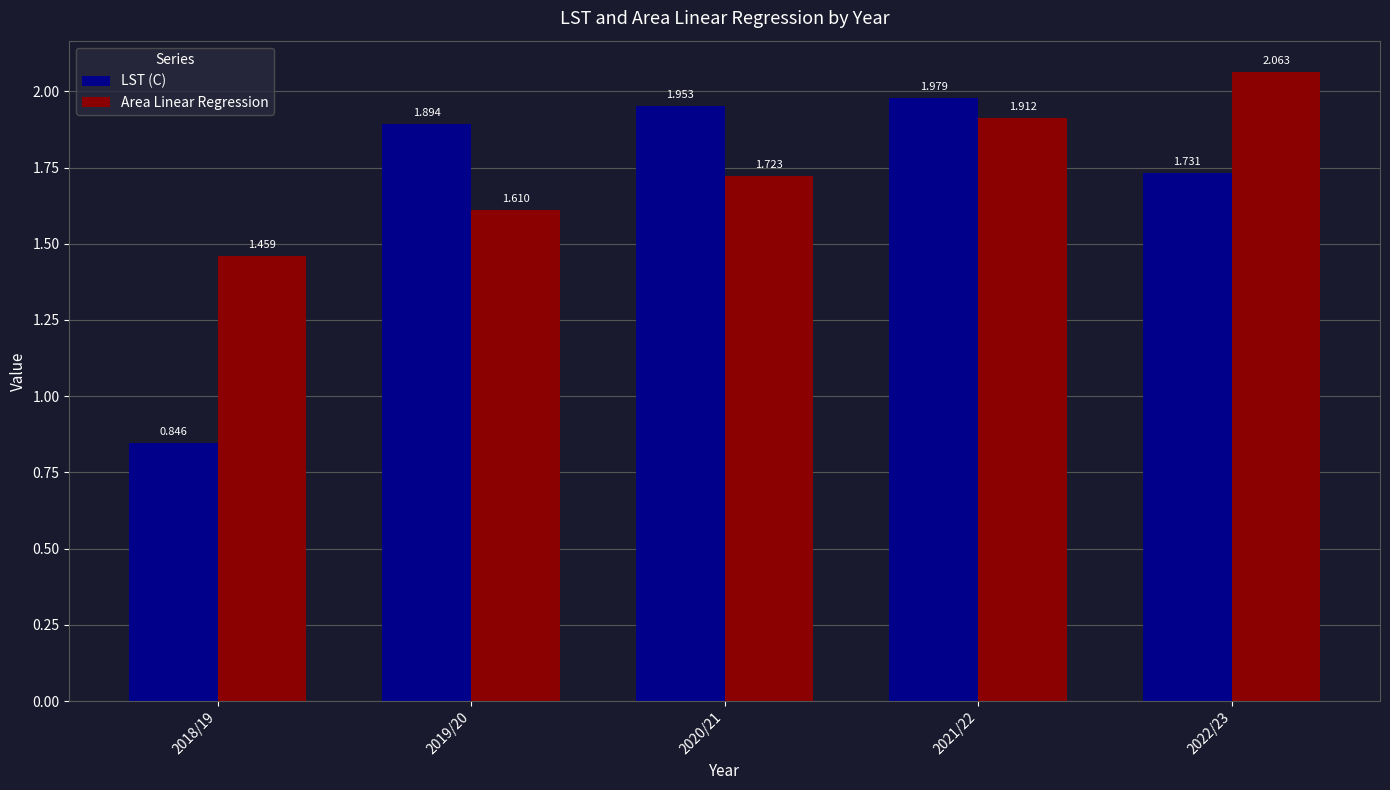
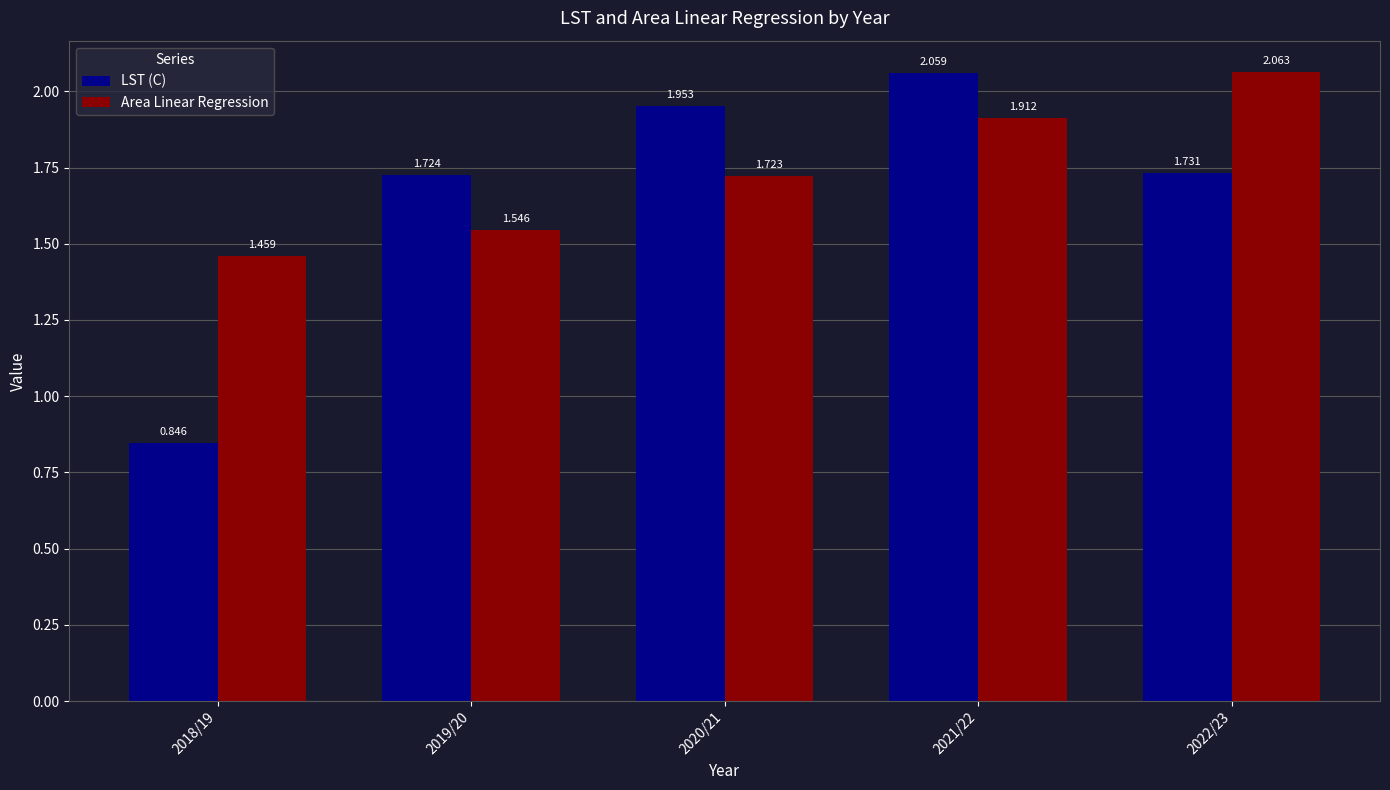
LST (C), 2019/20: 1.894 -> 1.724
Area Linear Regression, 2019/20: 1.610 -> 1.546
LST (C), 2021/22: 1.979 -> 2.059
